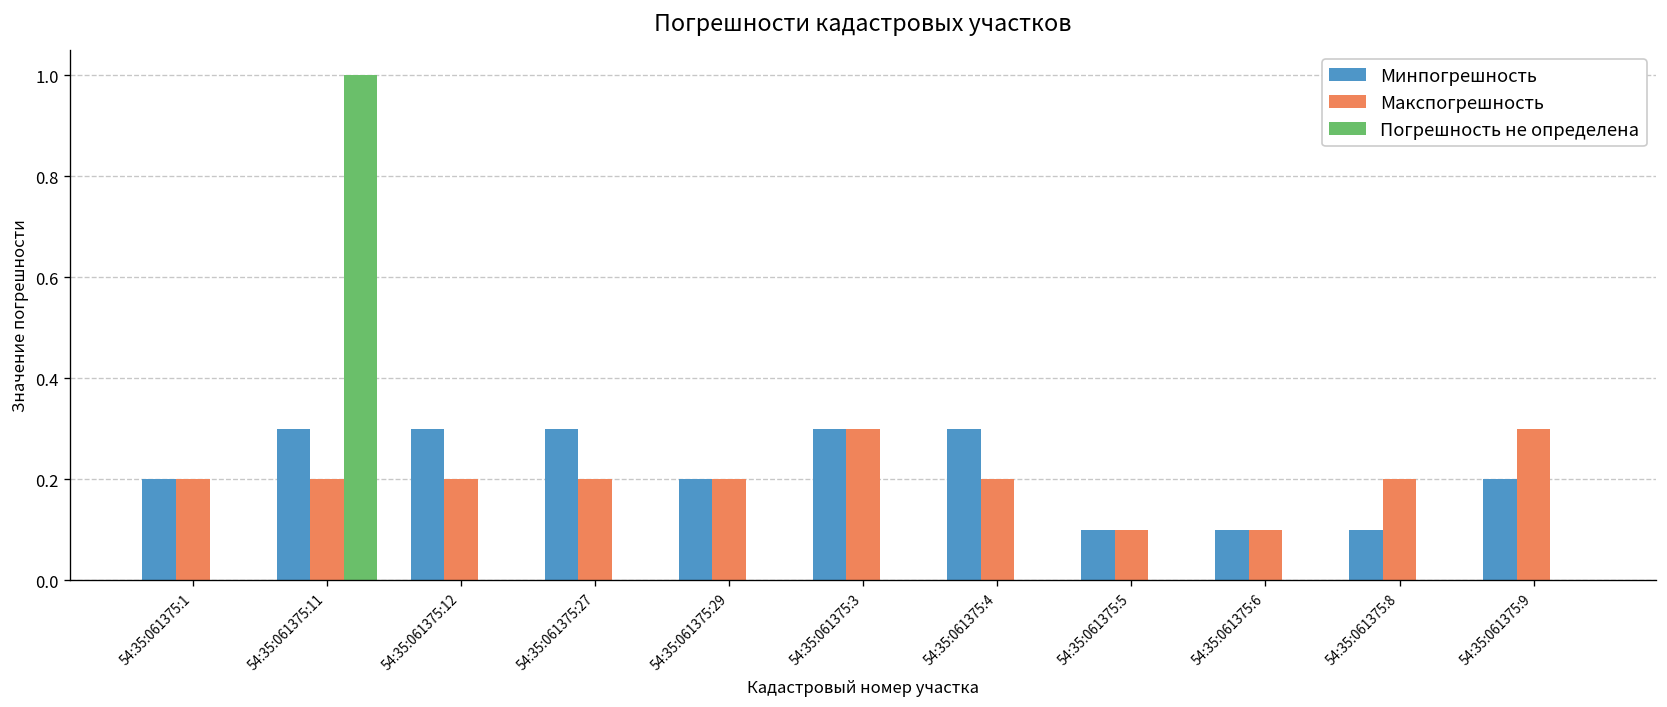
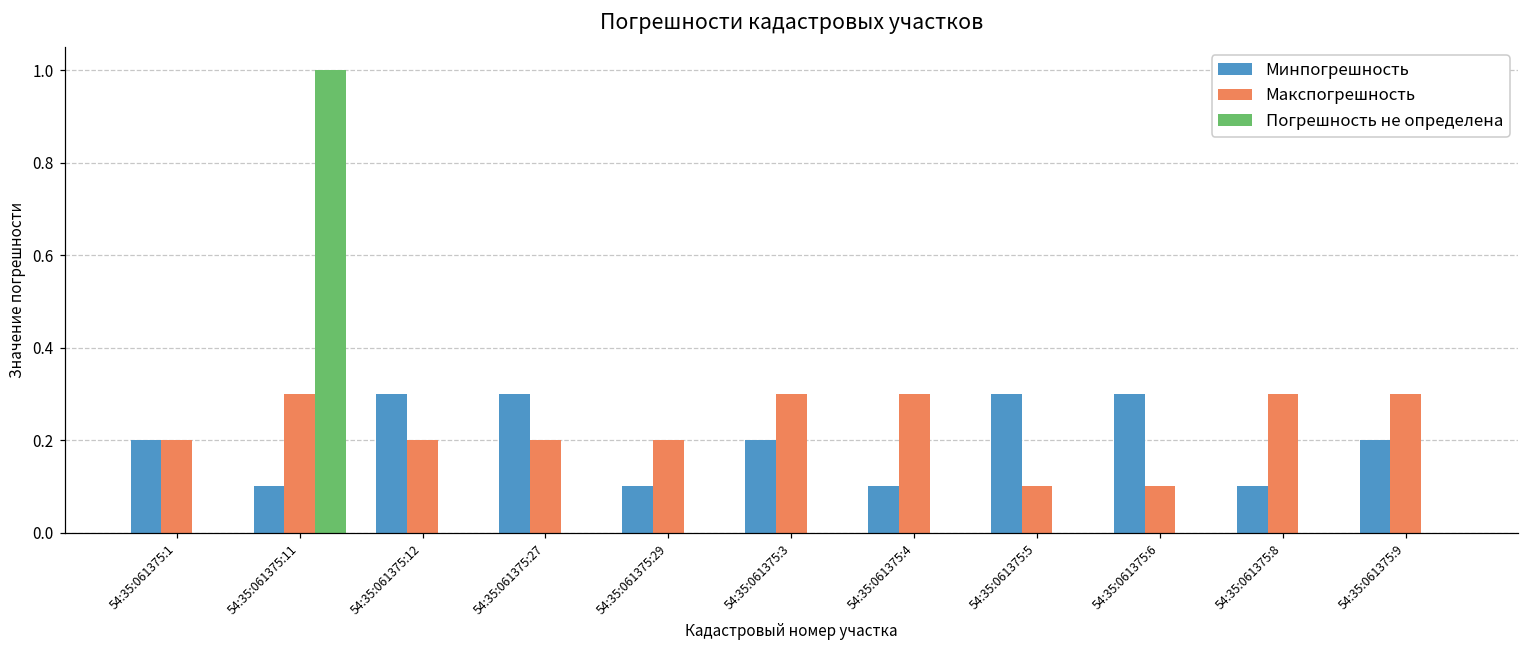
Минпогрешность, 54:35:061375:11: 0.3 -> 0.1
Макспогрешность, 54:35:061375:11: 0.2 -> 0.3
Минпогрешность, 54:35:061375:29: 0.2 -> 0.1
Минпогрешность, 54:35:061375:3: 0.3 -> 0.2
Минпогрешность, 54:35:061375:4: 0.3 -> 0.1
Макспогрешность, 54:35:061375:4: 0.2 -> 0.3
Минпогрешность, 54:35:061375:5: 0.1 -> 0.3
Минпогрешность, 54:35:061375:6: 0.1 -> 0.3
Макспогрешность, 54:35:061375:8: 0.2 -> 0.3
